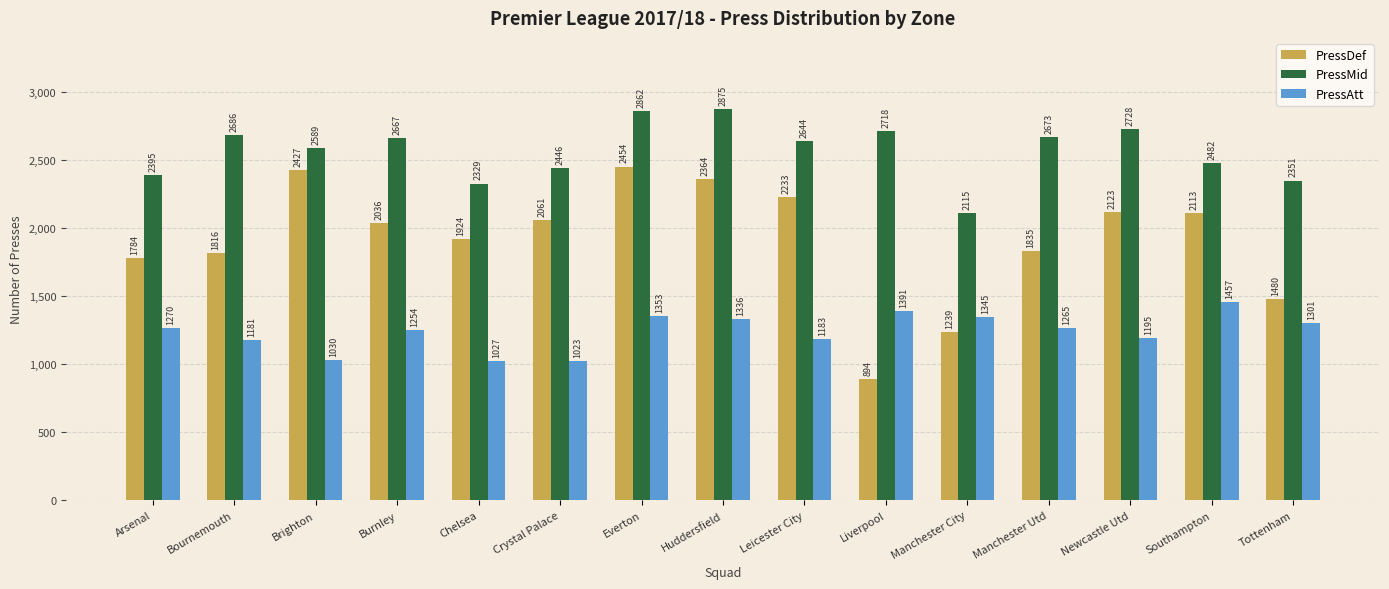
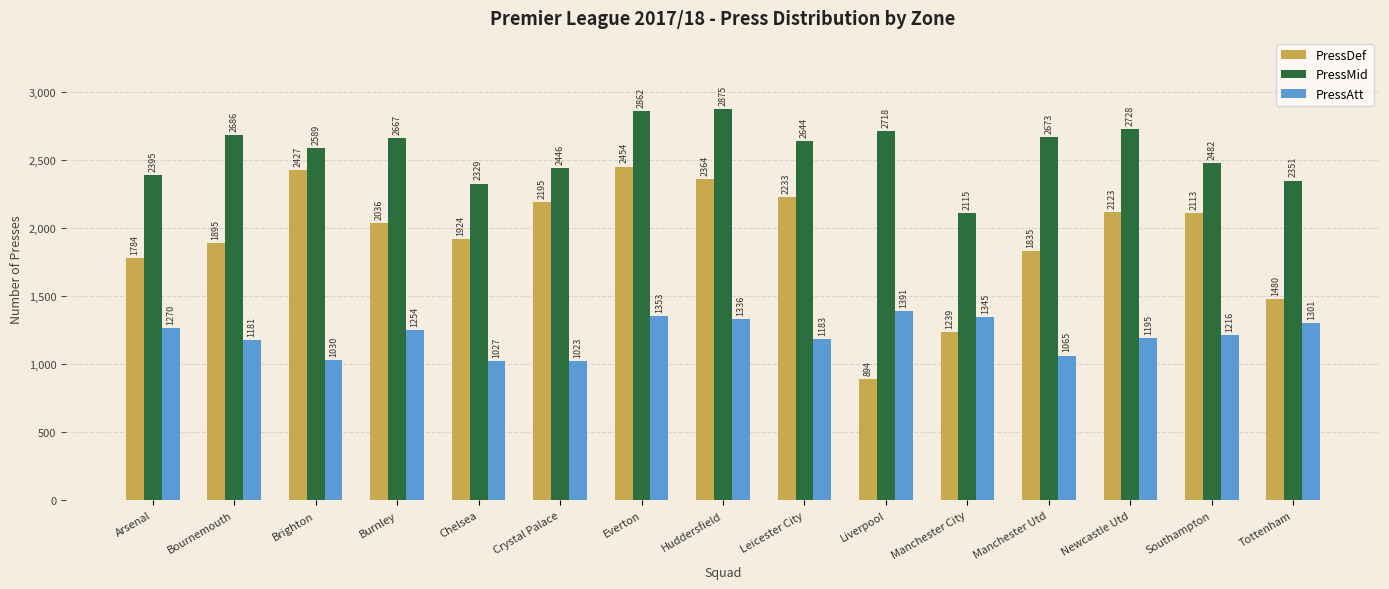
PressDef, Bournemouth: 1816 -> 1895
PressDef, Crystal Palace: 2061 -> 2195
PressAtt, Manchester Utd: 1265 -> 1065
PressAtt, Southampton: 1457 -> 1216
